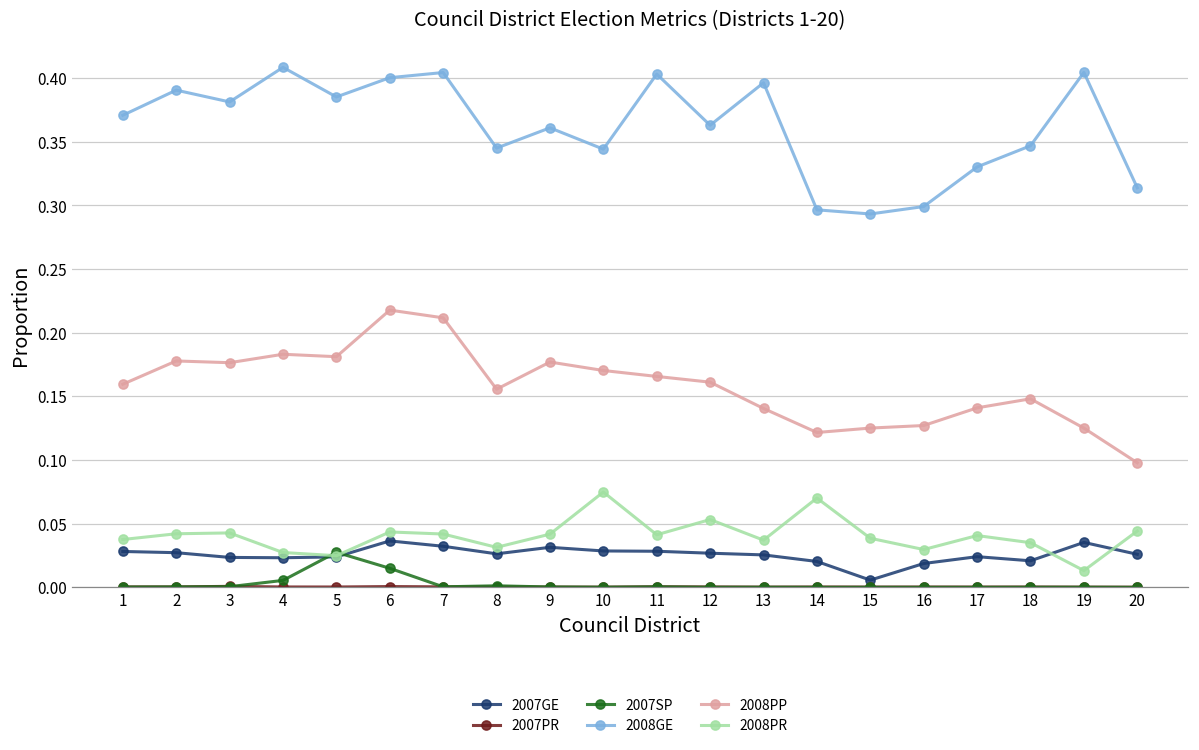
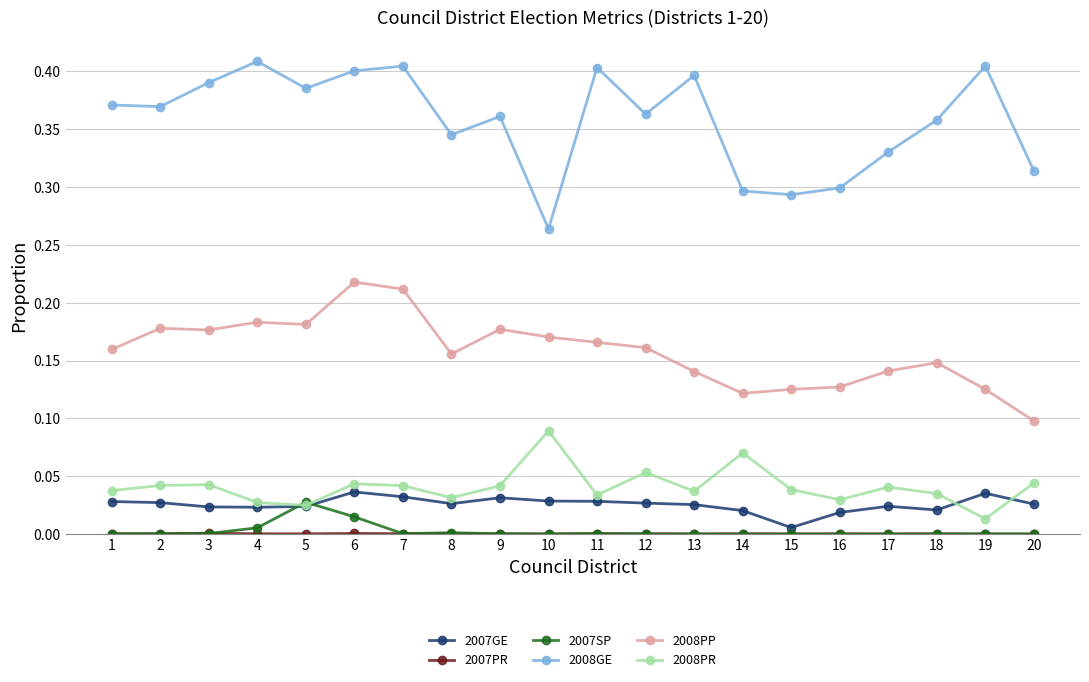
2008GE, 2: 0.391 -> 0.369
2008GE, 3: 0.381 -> 0.390
2008GE, 10: 0.344 -> 0.264
2008PR, 10: 0.075 -> 0.089
2008PR, 11: 0.041 -> 0.034
2008GE, 18: 0.347 -> 0.358
